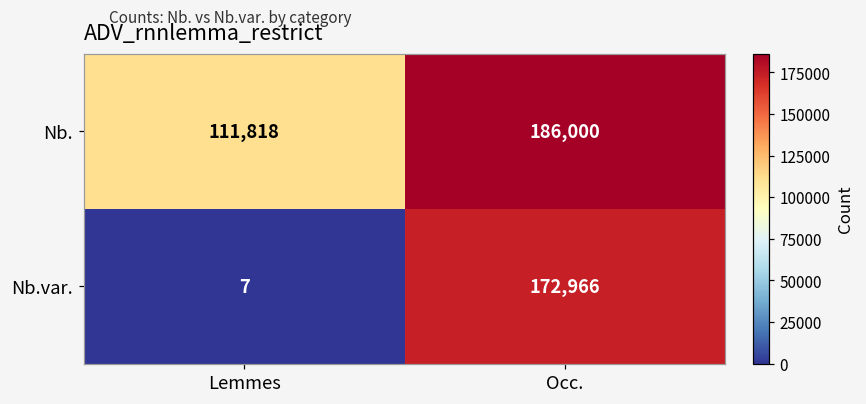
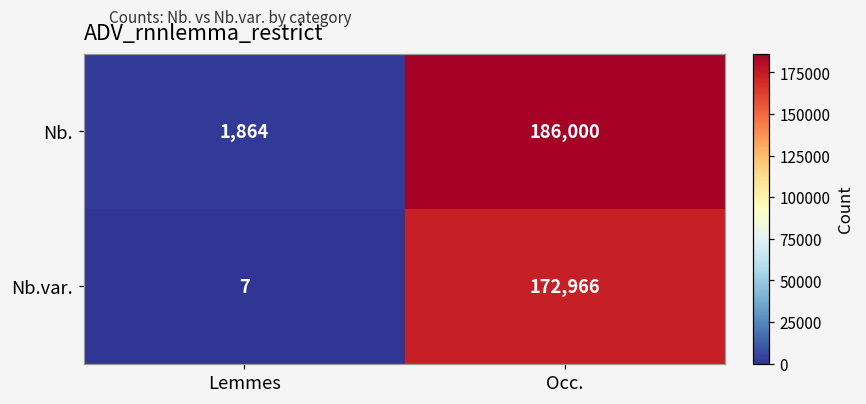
Nb., Lemmes: 111,818 -> 1,864
